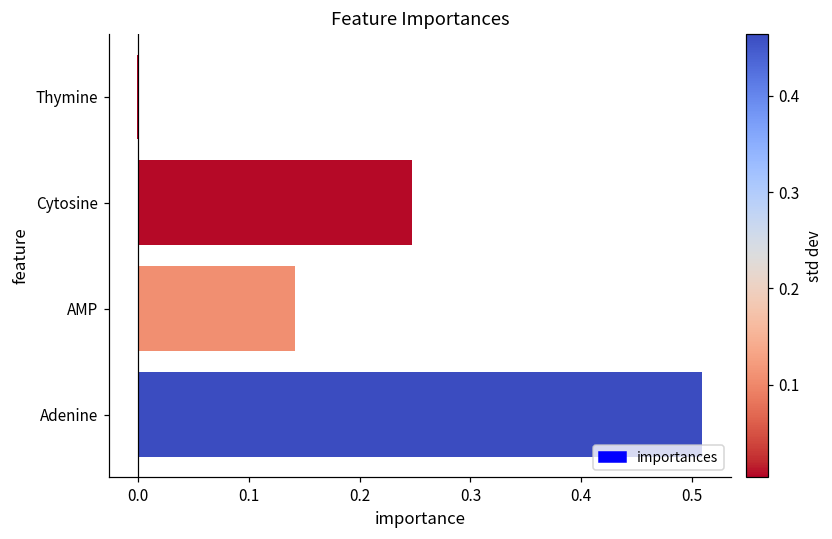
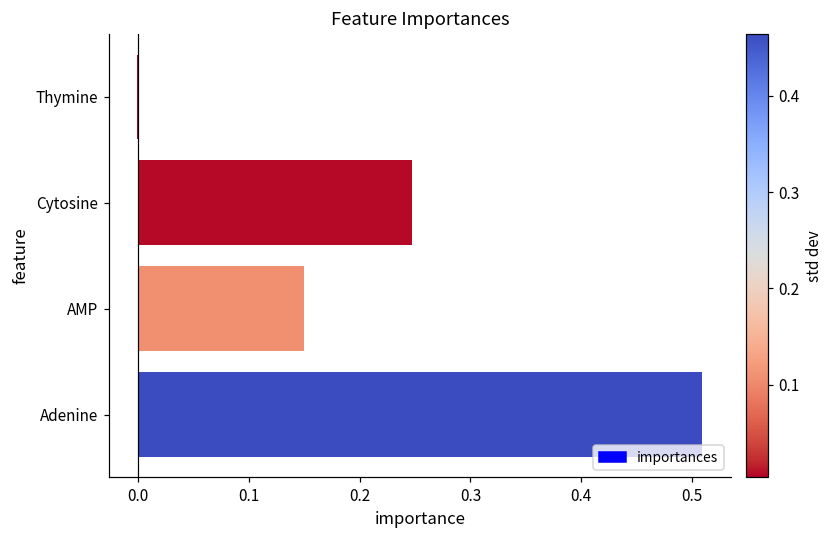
AMP: 0.141 -> 0.150
